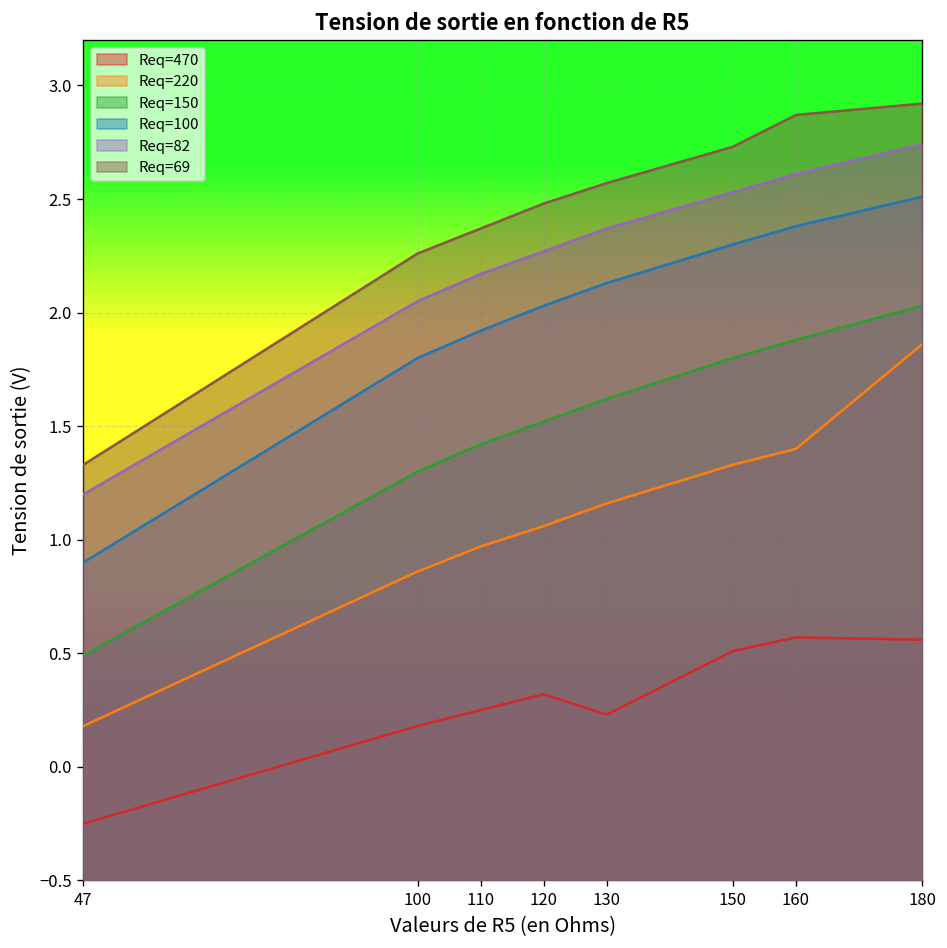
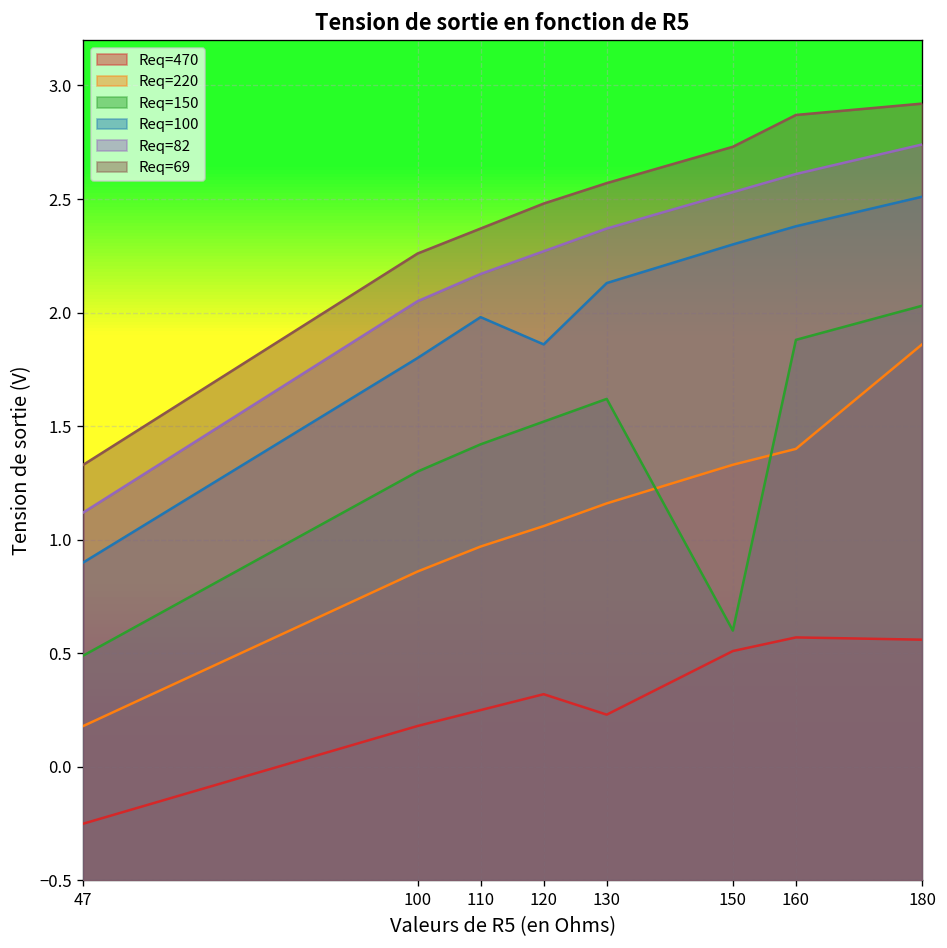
Req=82, 47: 1.20 -> 1.12
Req=100, 110: 1.92 -> 1.98
Req=100, 120: 2.03 -> 1.86
Req=150, 150: 1.8 -> 0.6
